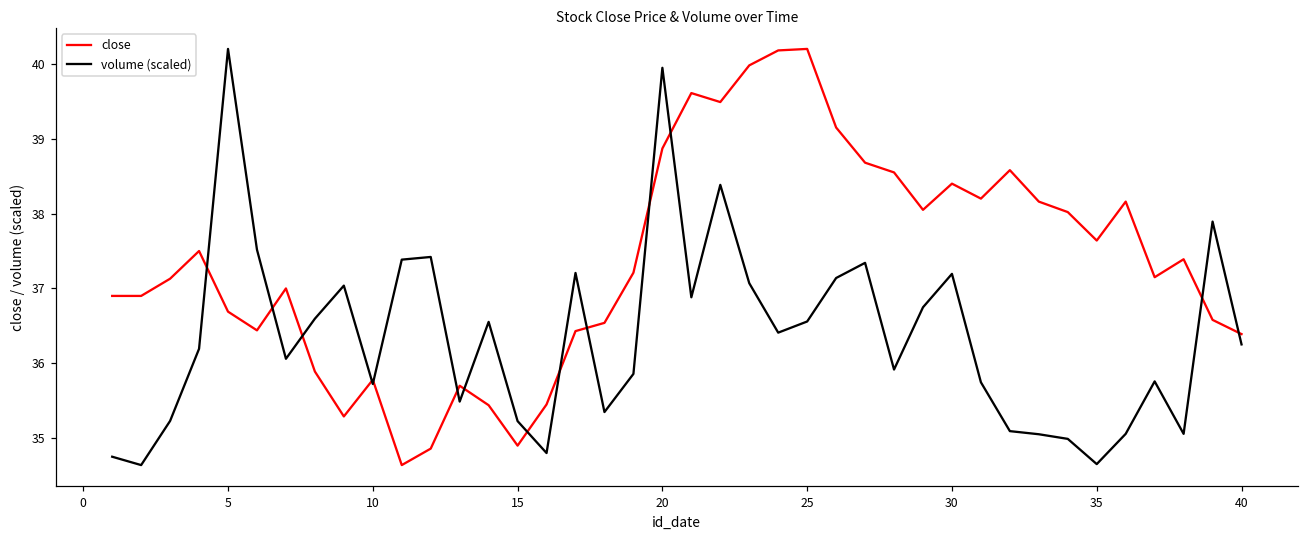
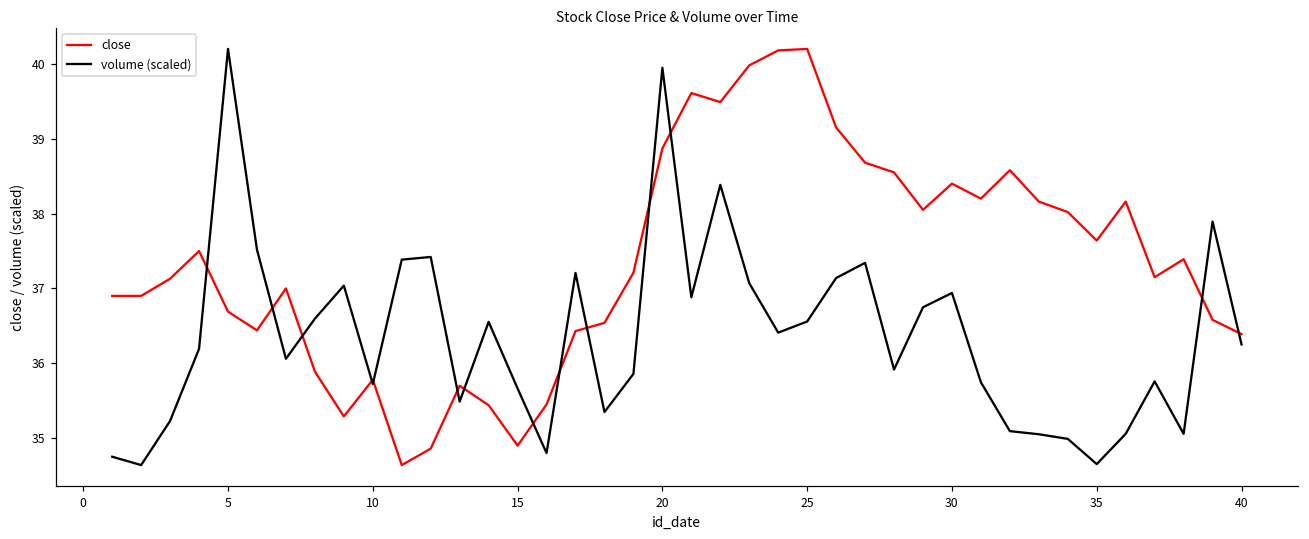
volume (scaled), 15: 35.2 -> 35.7
volume (scaled), 30: 37.2 -> 36.9
